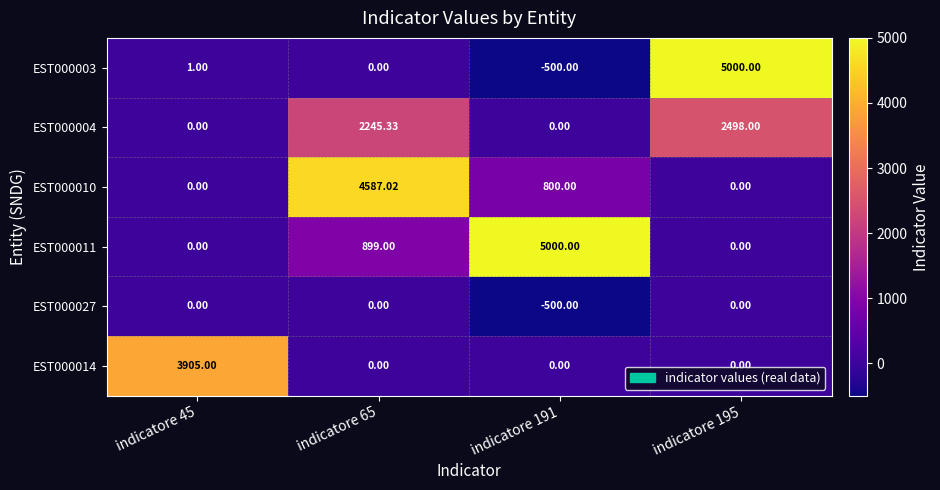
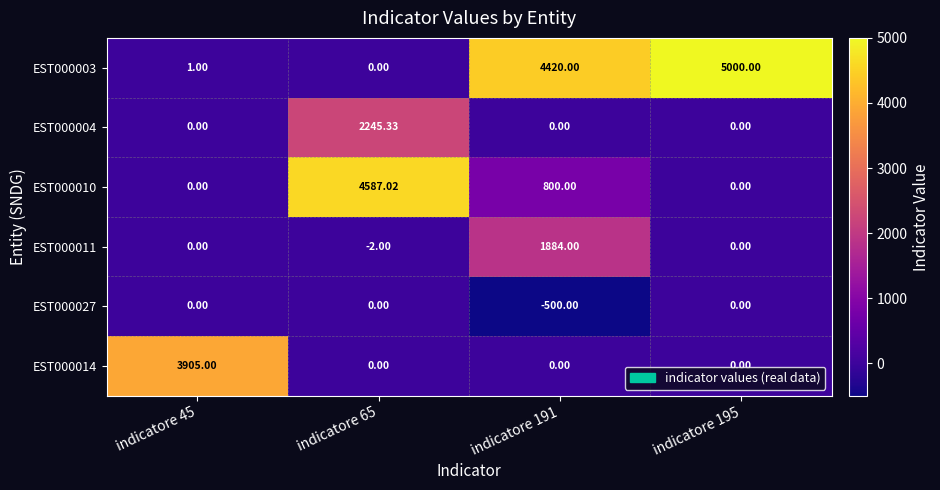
EST000003, indicatore 191: -500.00 -> 4420.00
EST000004, indicatore 195: 2498.00 -> 0.00
EST000011, indicatore 65: 899.00 -> -2.00
EST000011, indicatore 191: 5000.00 -> 1884.00
